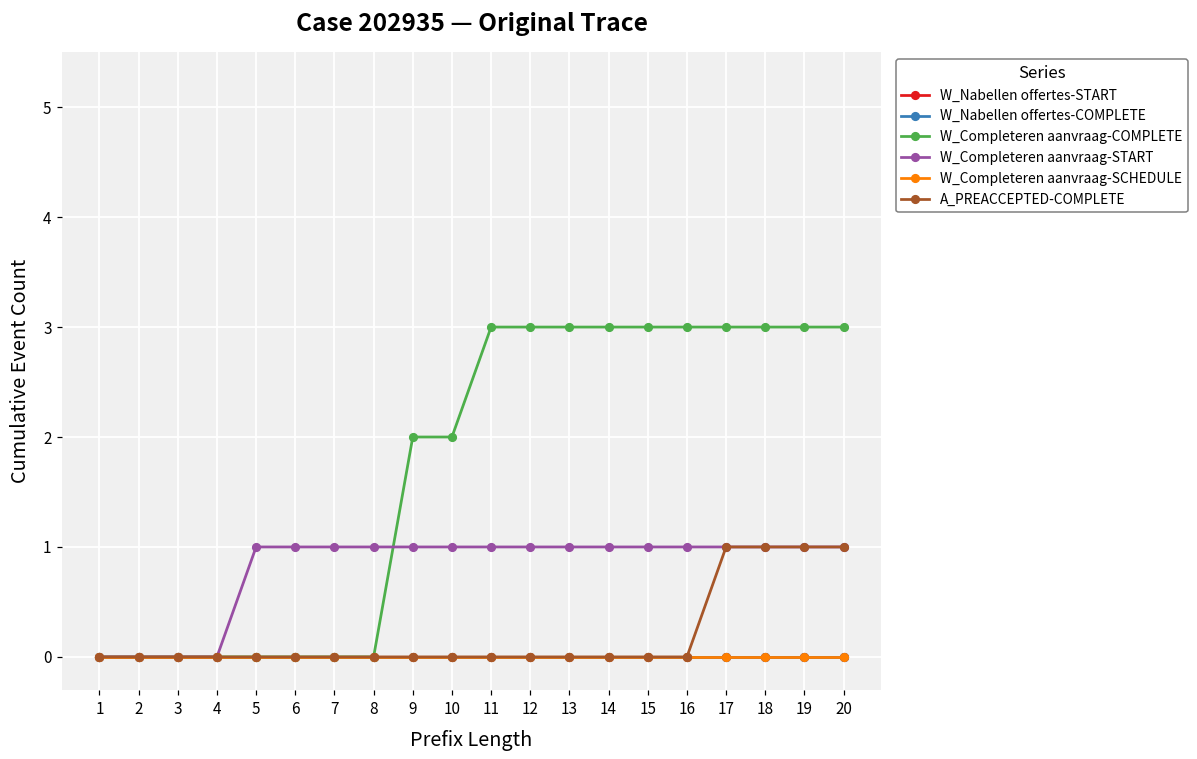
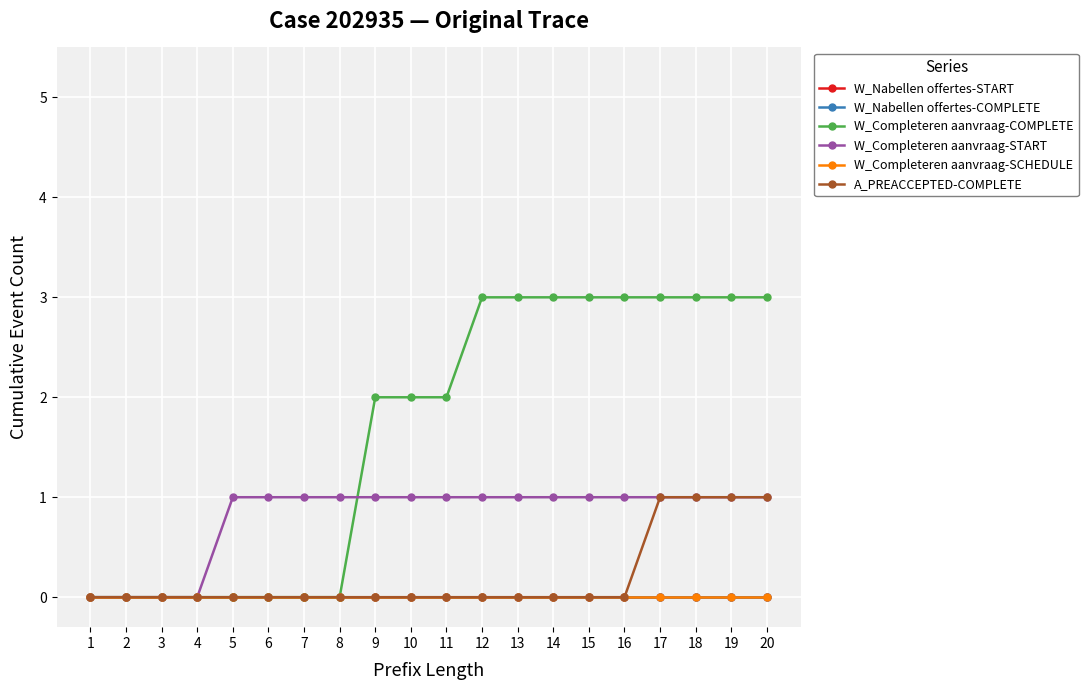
W_Completeren aanvraag-COMPLETE, 11: 3 -> 2
